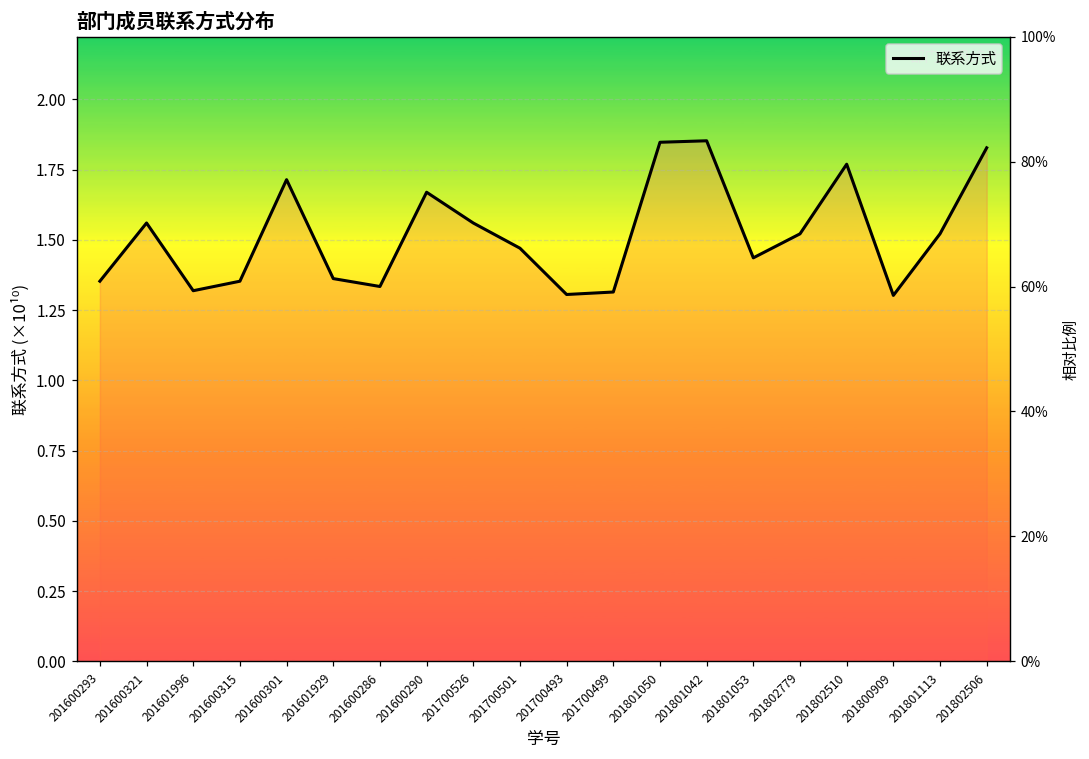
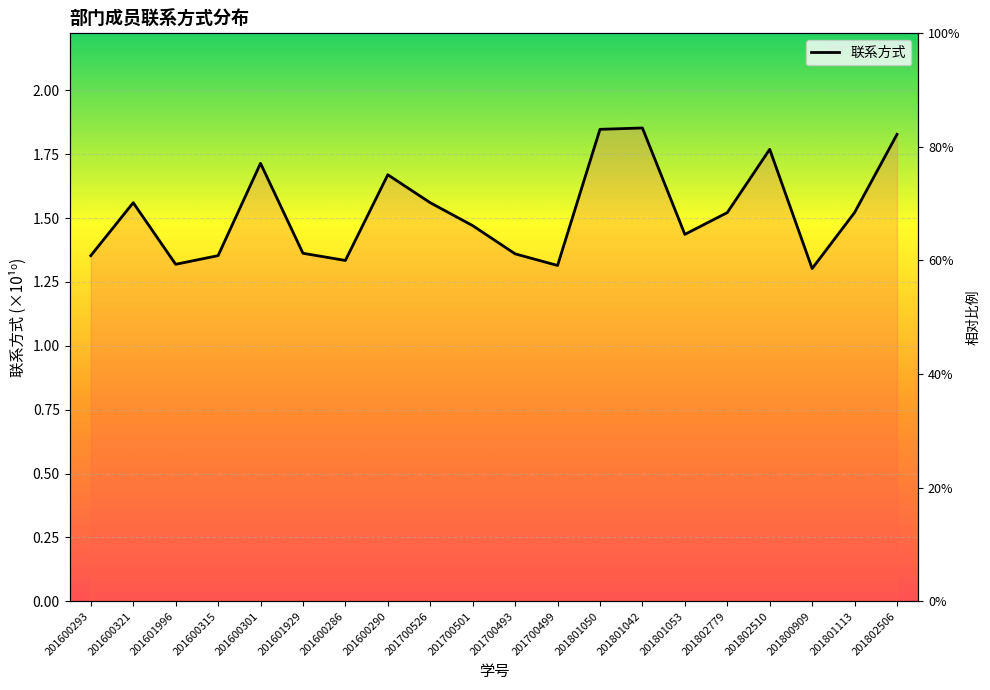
201700493: 1.31 -> 1.36
